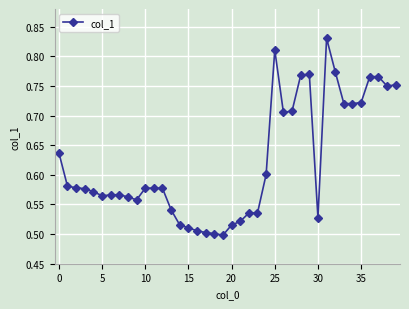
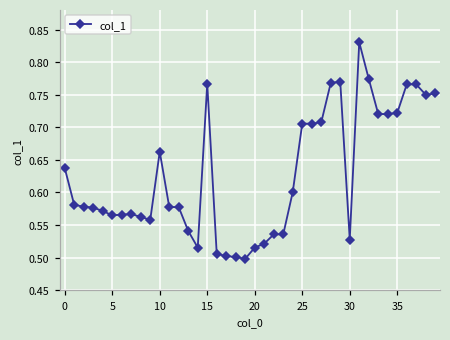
10: 0.58 -> 0.66
15: 0.51 -> 0.77
25: 0.81 -> 0.71
